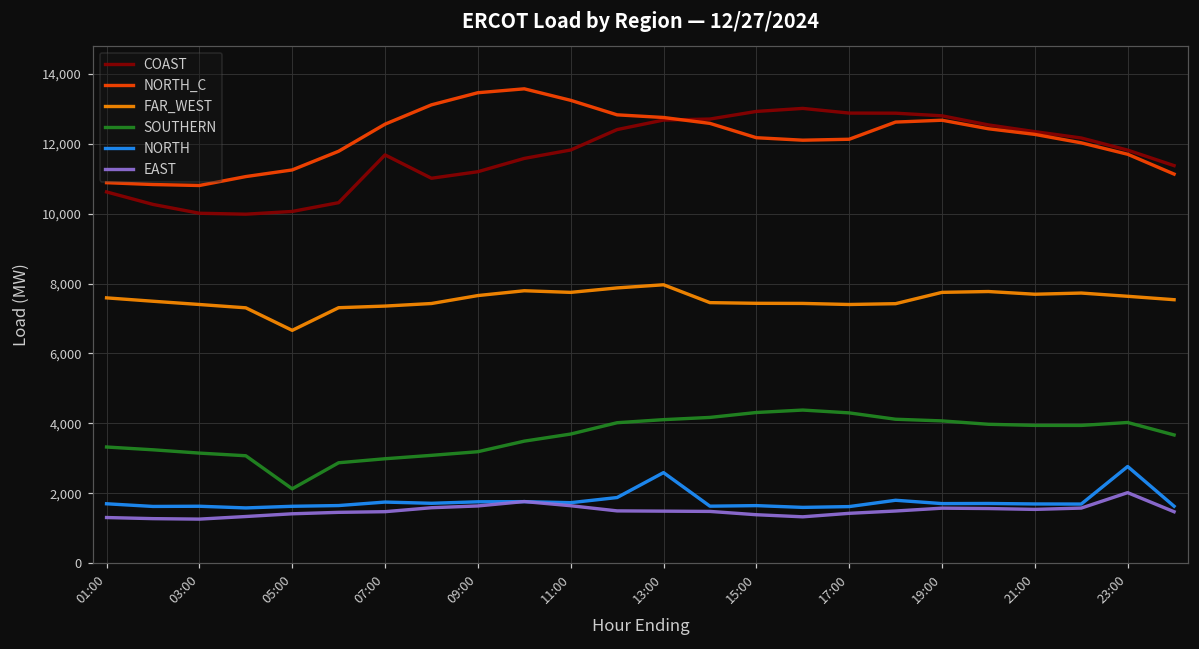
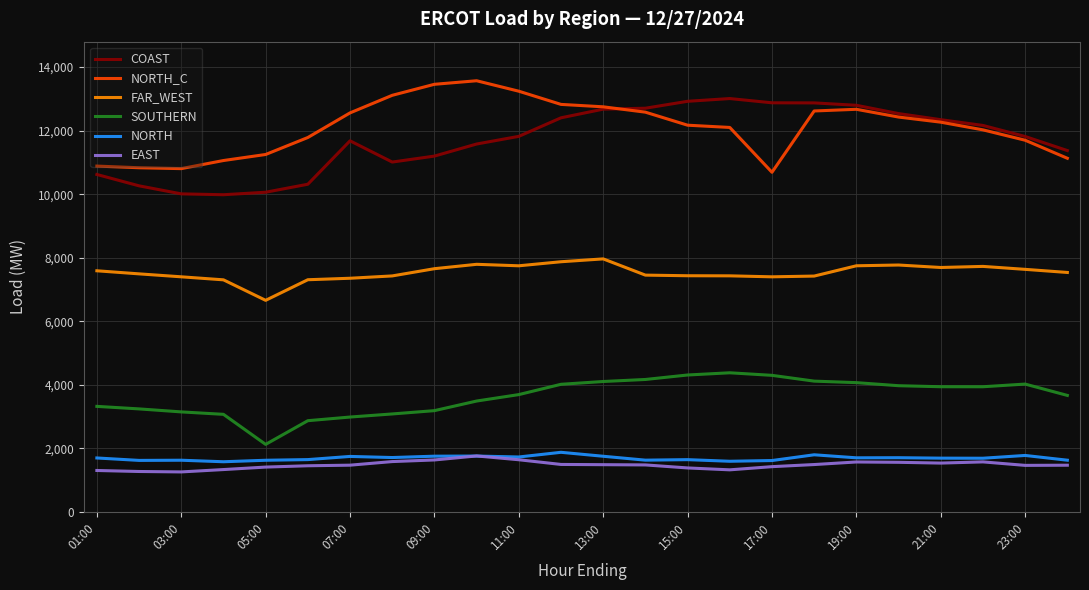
NORTH, 13:00: 2,600 -> 1,800
NORTH_C, 17:00: 12,100 -> 10,700
NORTH, 23:00: 2,800 -> 1,800
EAST, 23:00: 2,000 -> 1,500
